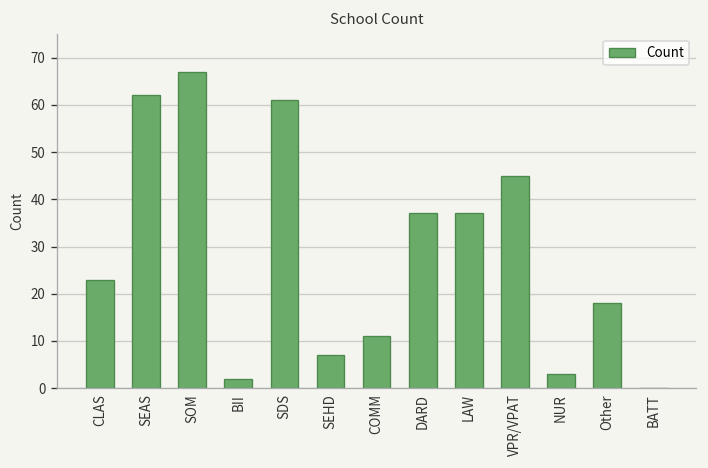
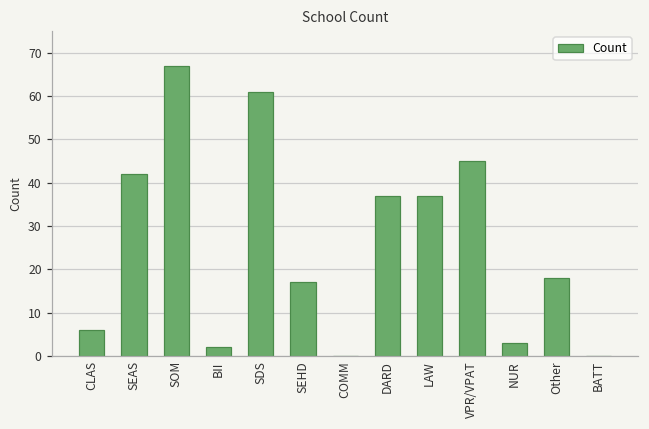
CLAS: 23 -> 6
SEAS: 62 -> 42
SEHD: 7 -> 17
COMM: 11 -> 0
